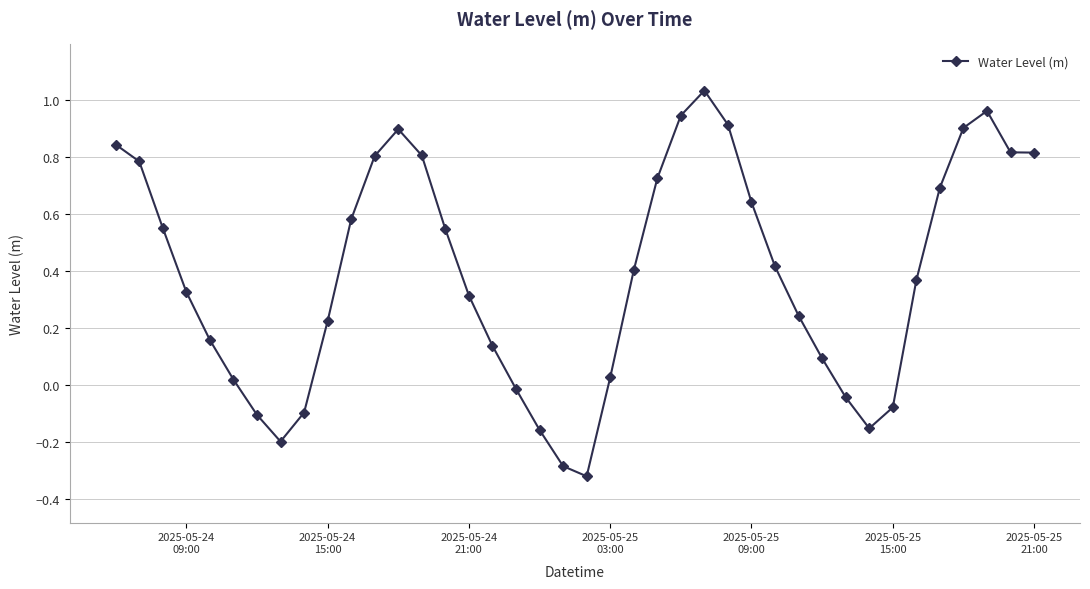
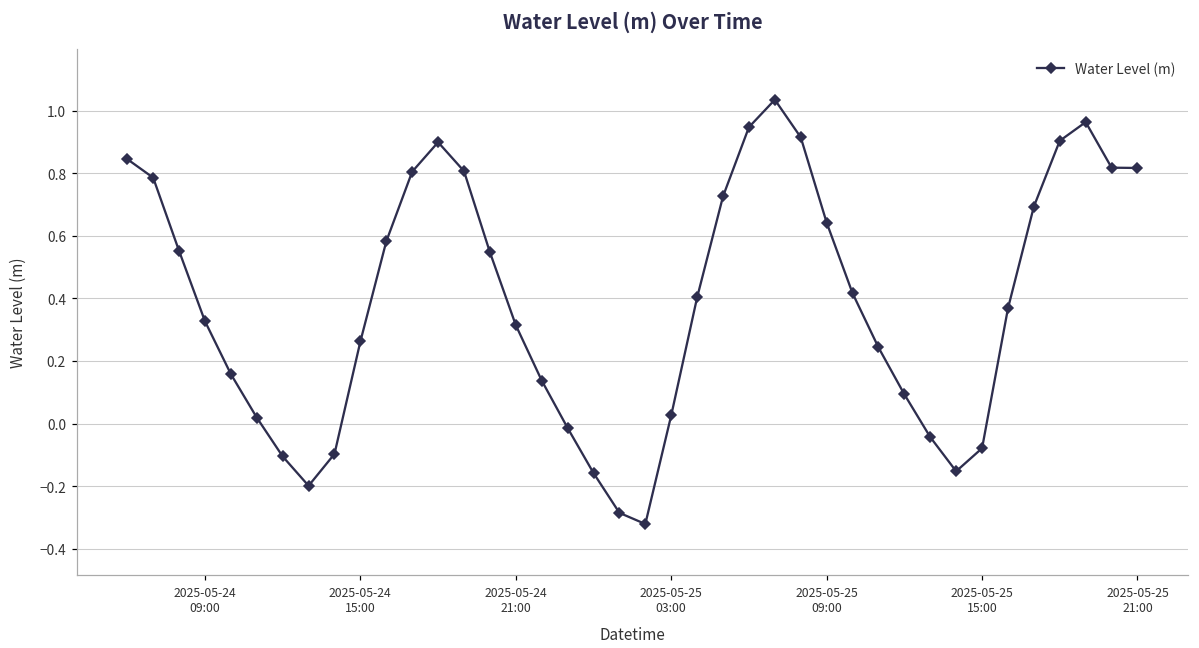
2025-05-24 15:00: 0.22 -> 0.26
